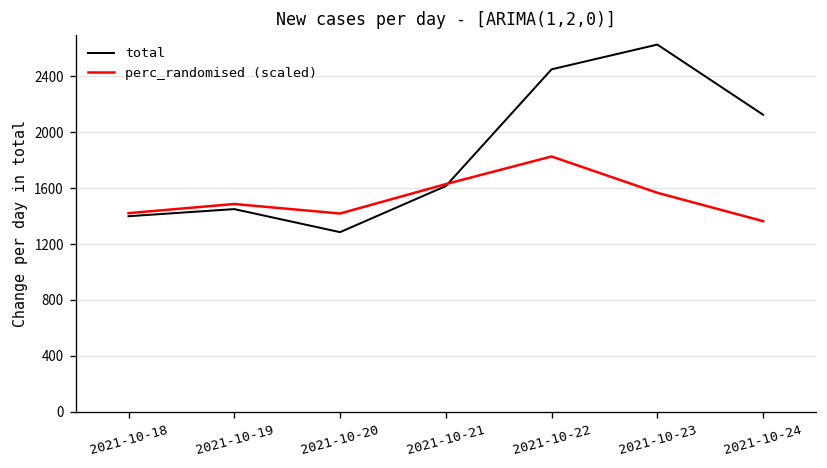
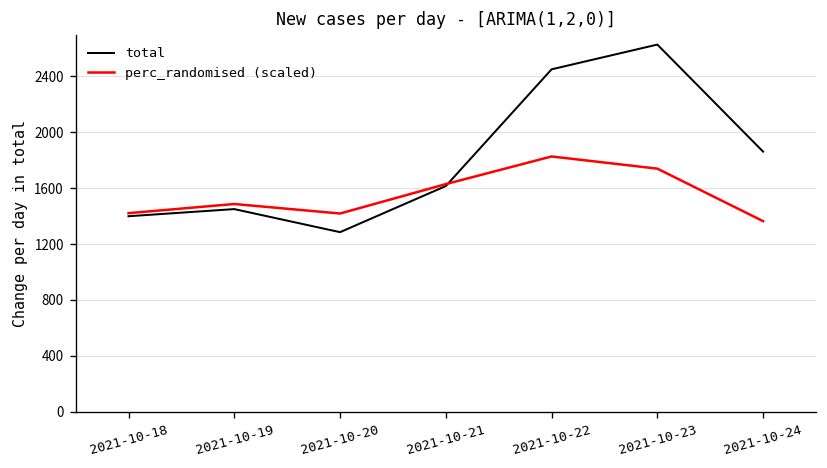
perc_randomised (scaled), 2021-10-23: 1570 -> 1740
total, 2021-10-24: 2130 -> 1860
